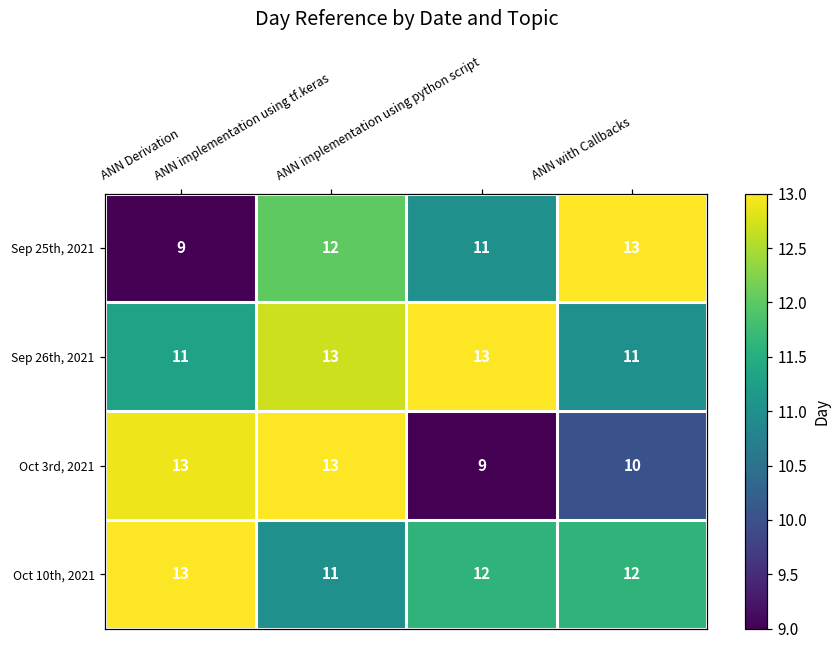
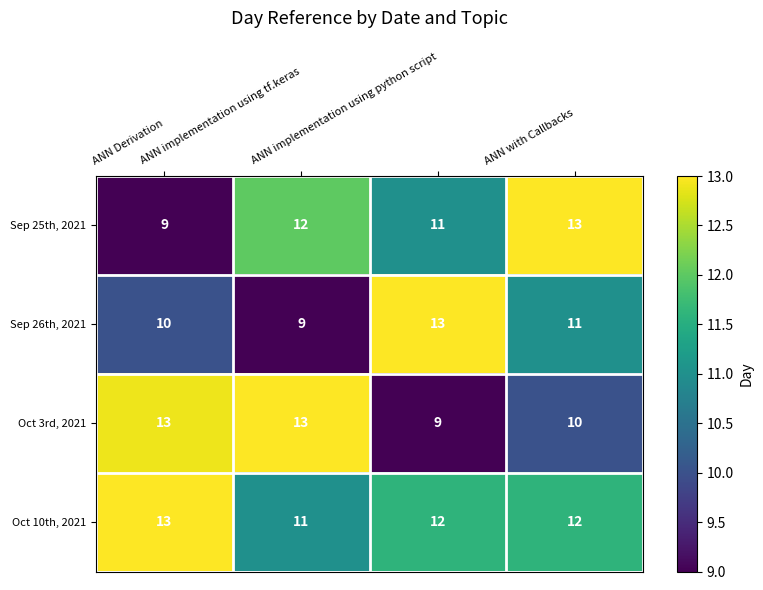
Sep 26th, 2021, ANN Derivation: 11 -> 10
Sep 26th, 2021, ANN implementation using tf.keras: 13 -> 9
